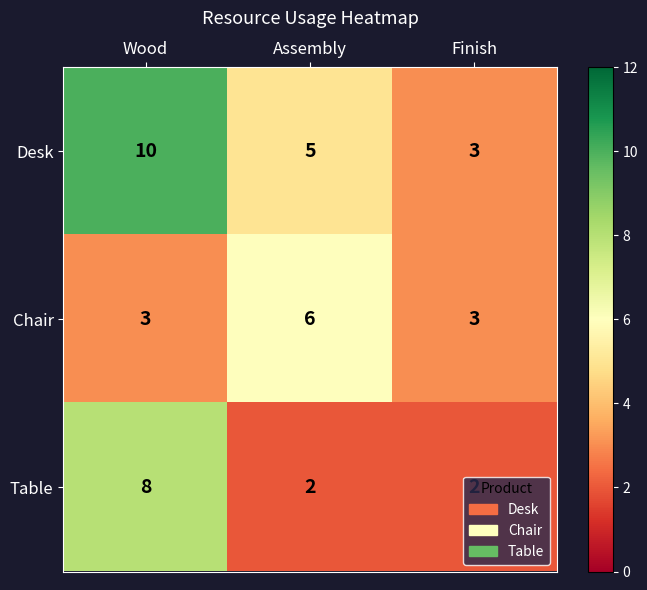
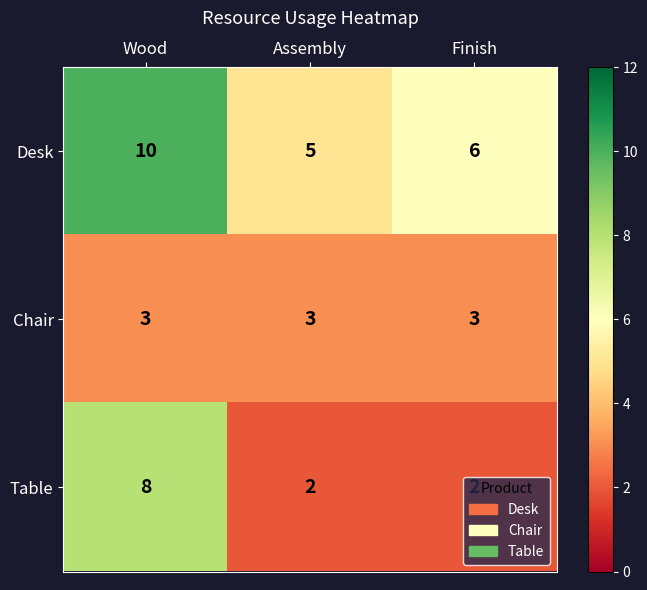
Desk, Finish: 3 -> 6
Chair, Assembly: 6 -> 3
